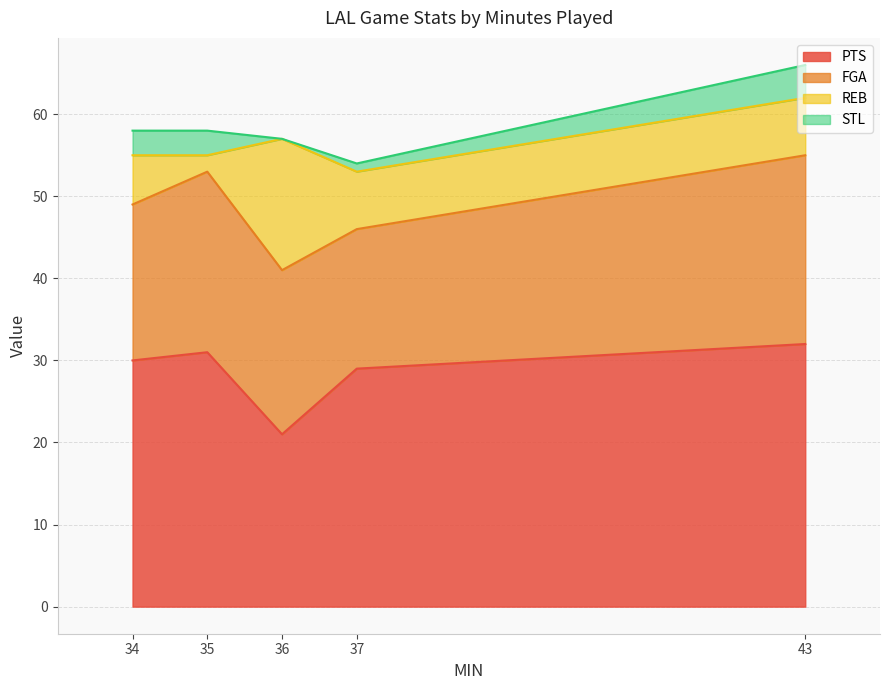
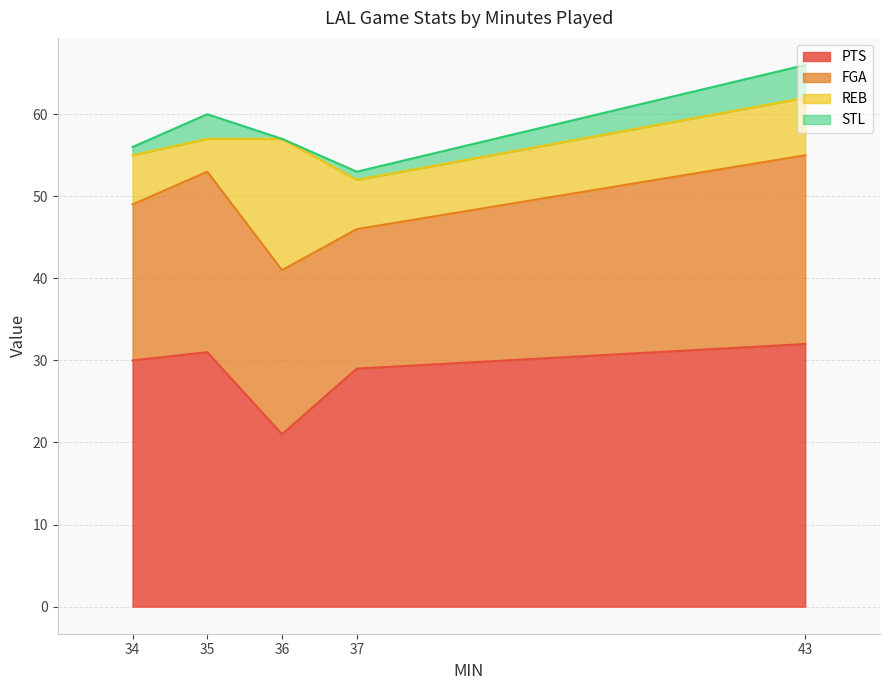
STL, 34: 3 -> 1
REB, 35: 2 -> 4
REB, 37: 7 -> 6
